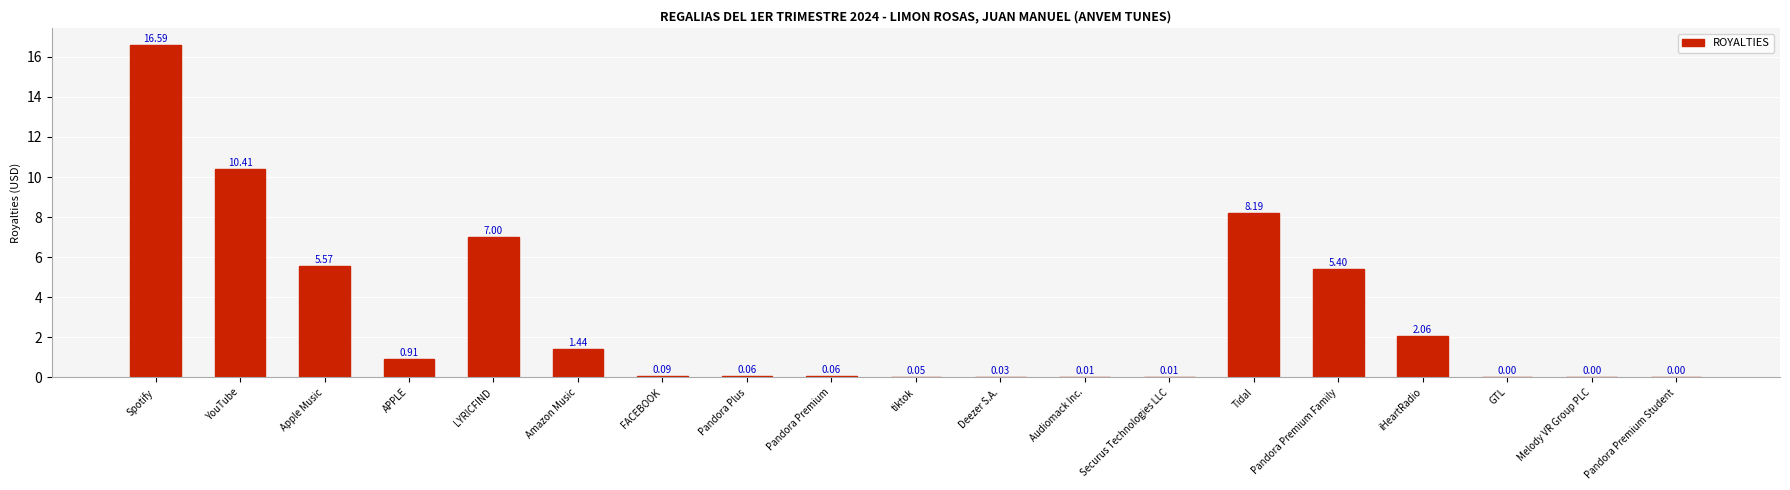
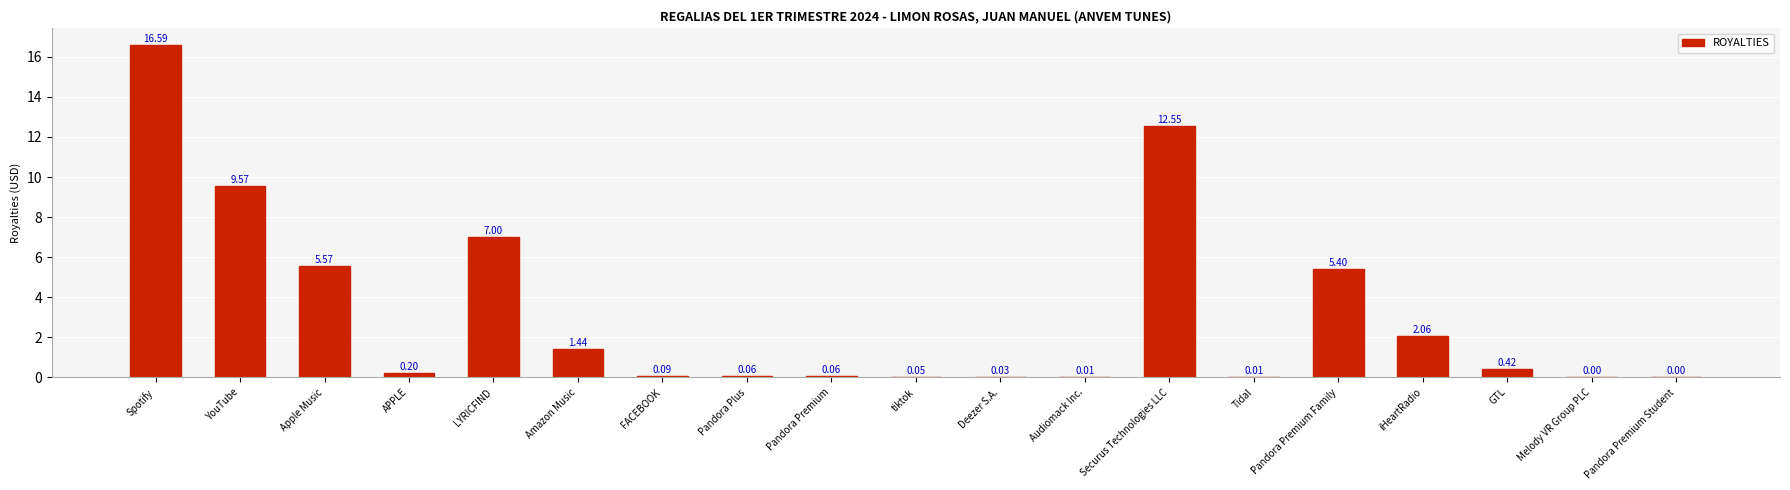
YouTube: 10.41 -> 9.57
APPLE: 0.91 -> 0.20
Securus Technologies LLC: 0.01 -> 12.55
Tidal: 8.19 -> 0.01
GTL: 0.00 -> 0.42
